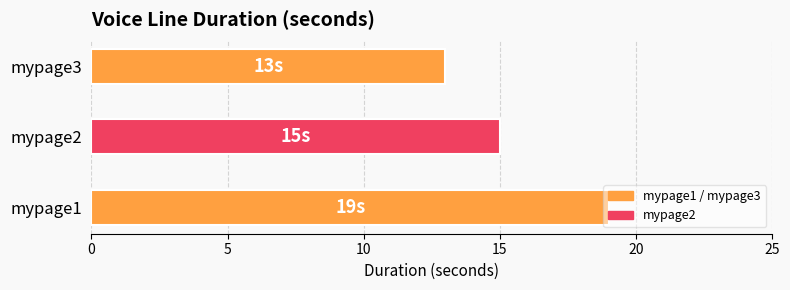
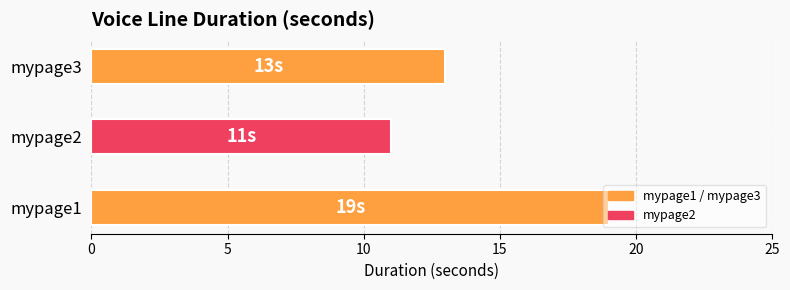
mypage2: 15s -> 11s
